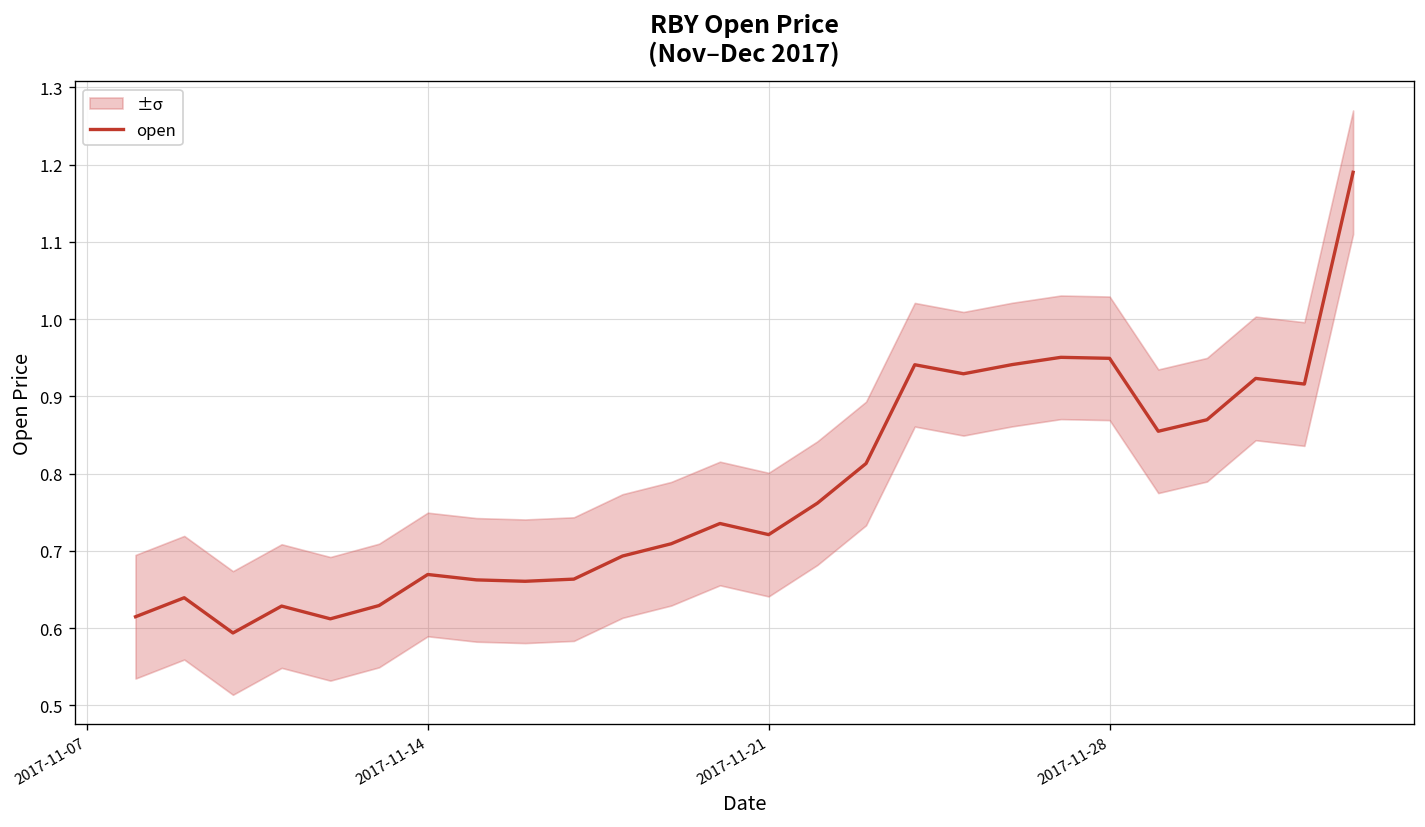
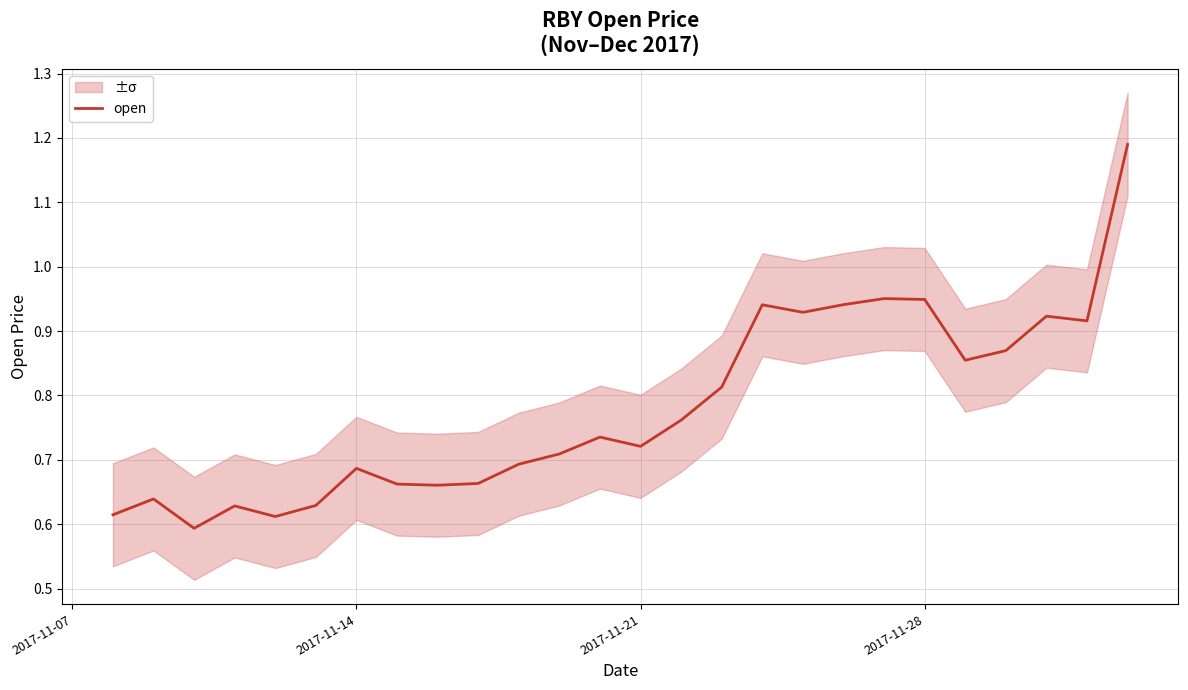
open, 2017-11-14: 0.67 -> 0.69
